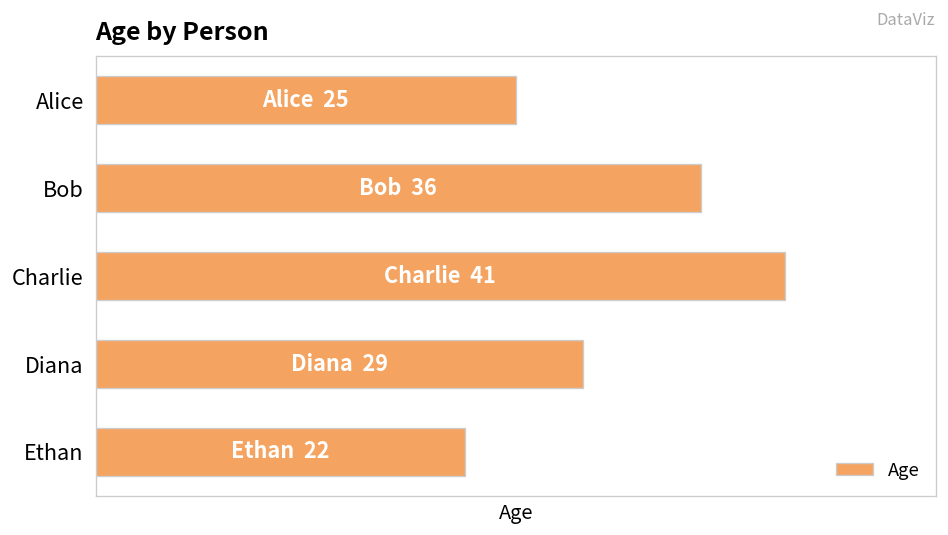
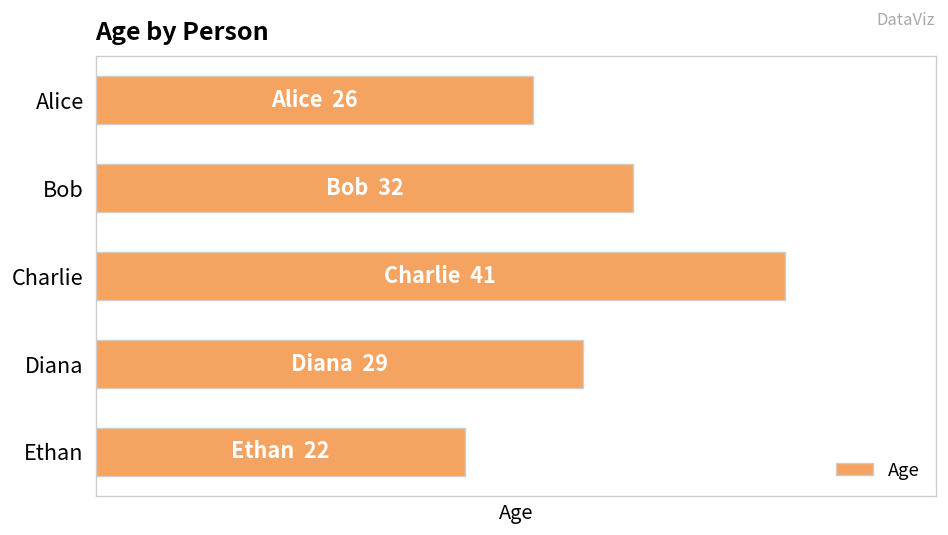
Alice: 25 -> 26
Bob: 36 -> 32
